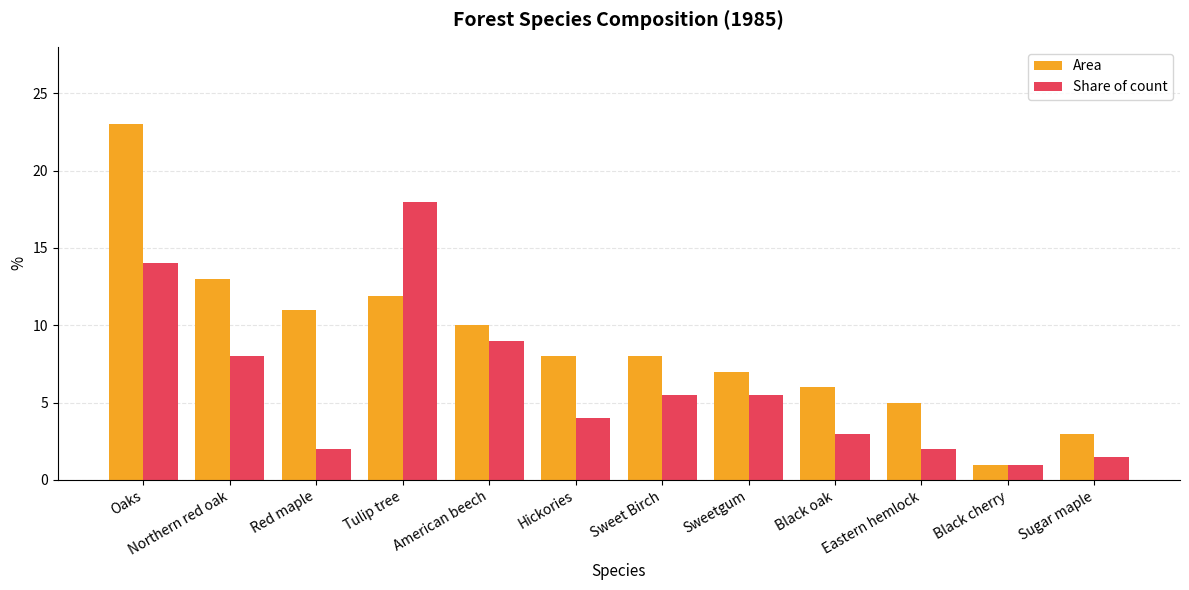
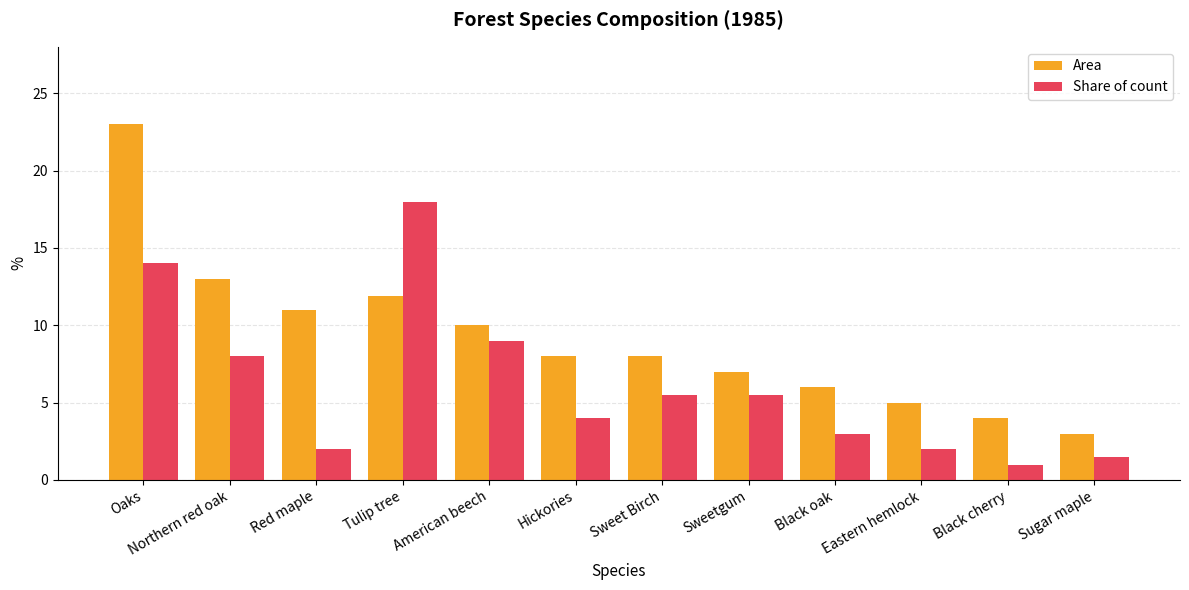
Area, Black cherry: 1 -> 4
